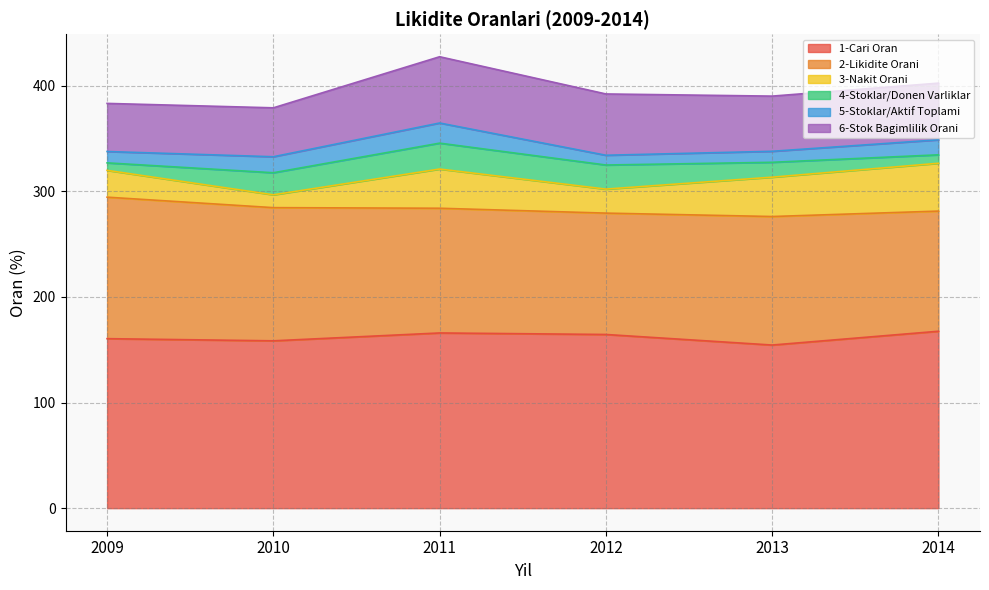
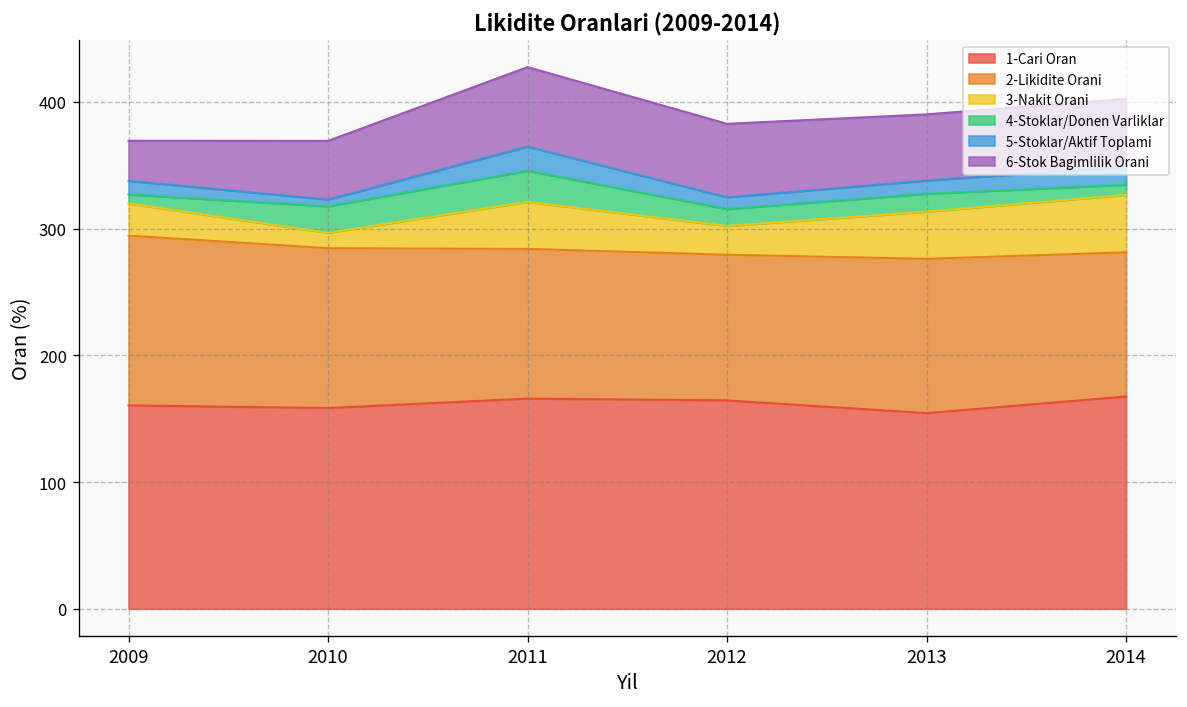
6-Stok Bagimlilik Orani, 2009: 46 -> 32
5-Stoklar/Aktif Toplami, 2010: 15 -> 5
4-Stoklar/Donen Varliklar, 2012: 23 -> 13
